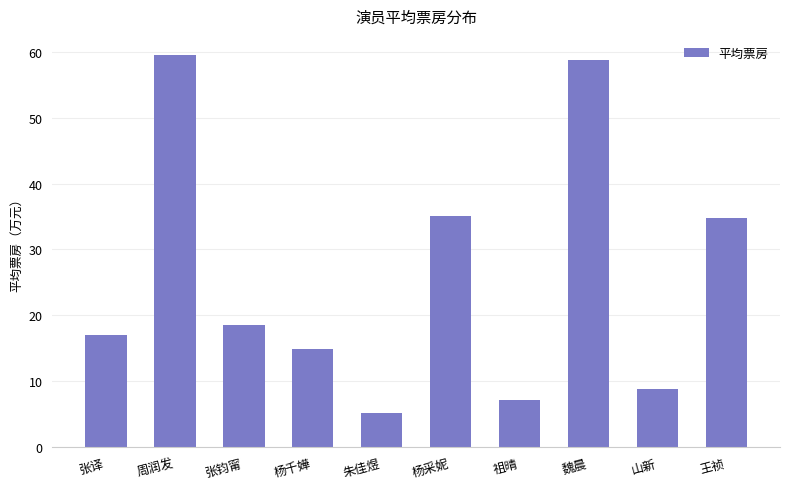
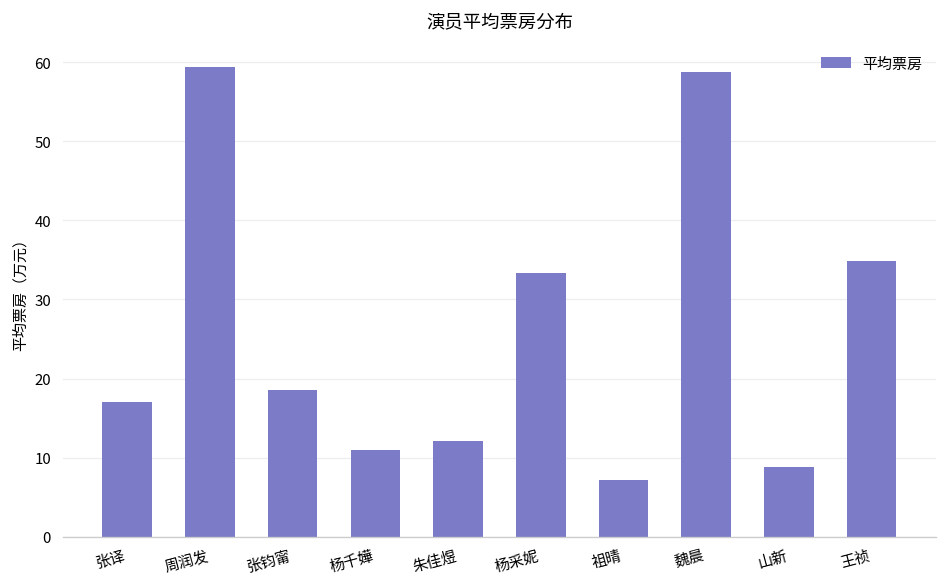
杨千嬅: 15 -> 11
朱佳煜: 5 -> 12
杨采妮: 35 -> 33
